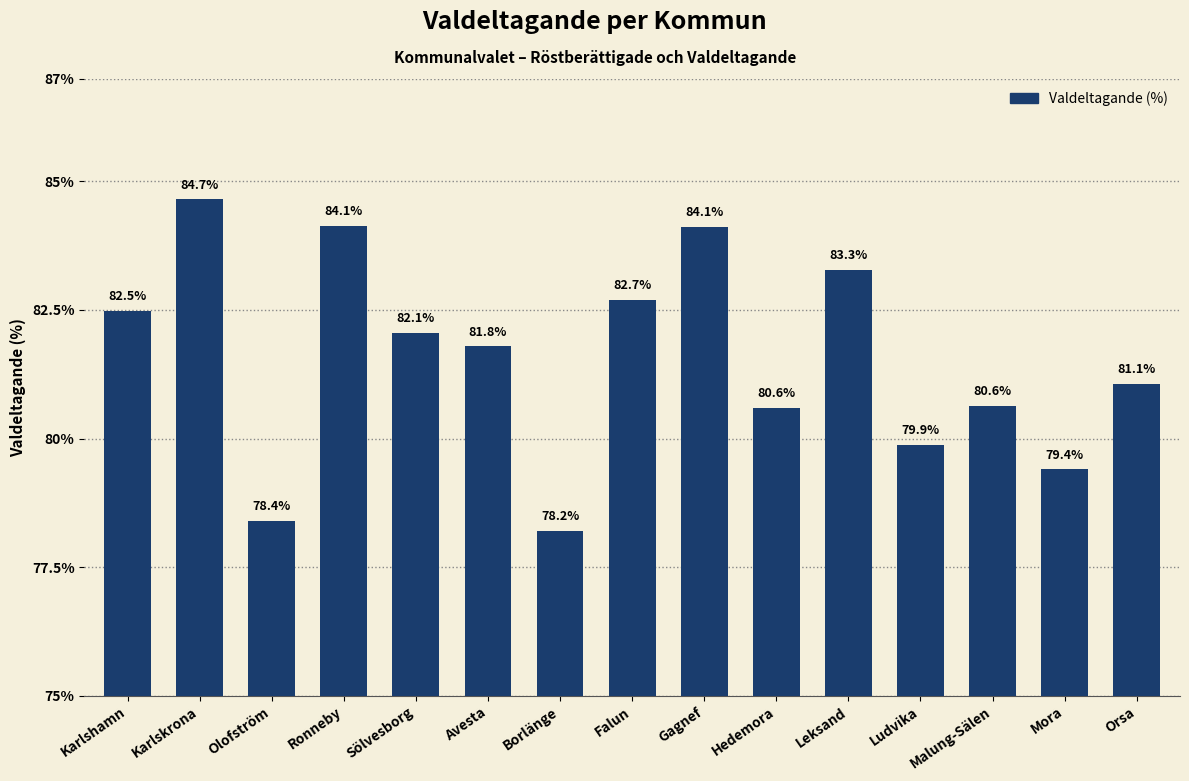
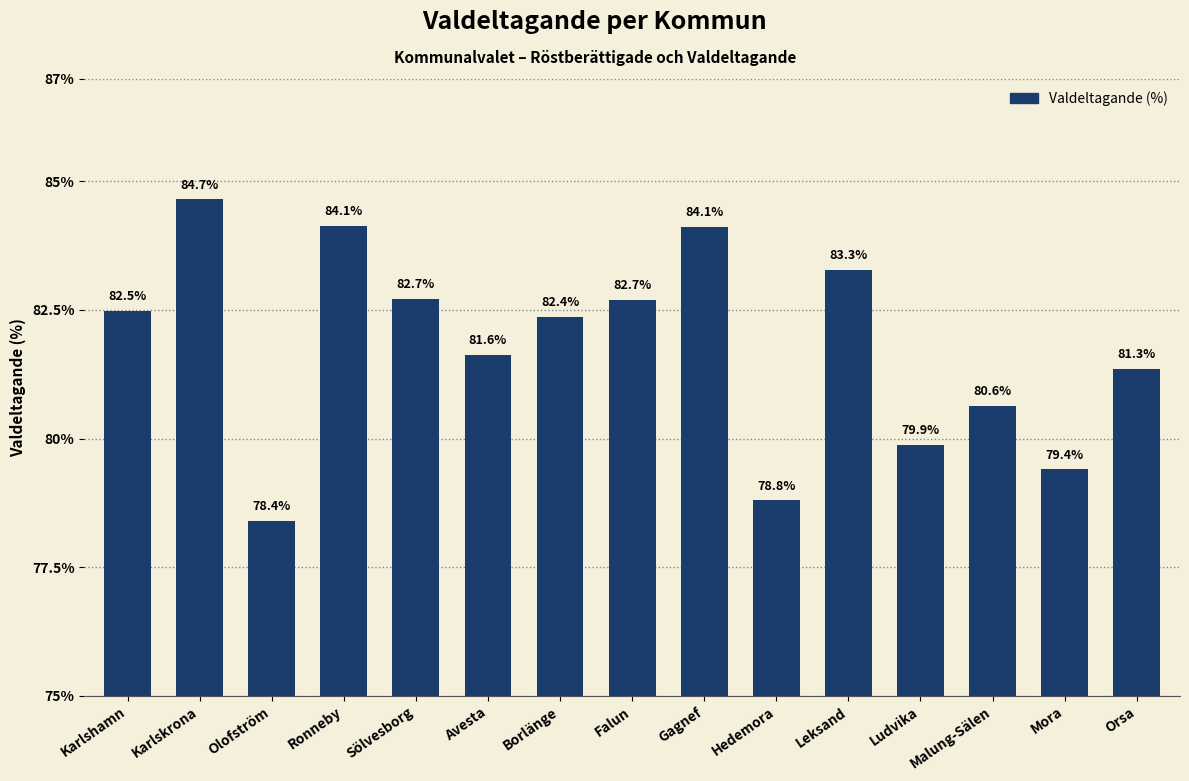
Sölvesborg: 82.1% -> 82.7%
Avesta: 81.8% -> 81.6%
Borlänge: 78.2% -> 82.4%
Hedemora: 80.6% -> 78.8%
Orsa: 81.1% -> 81.3%
